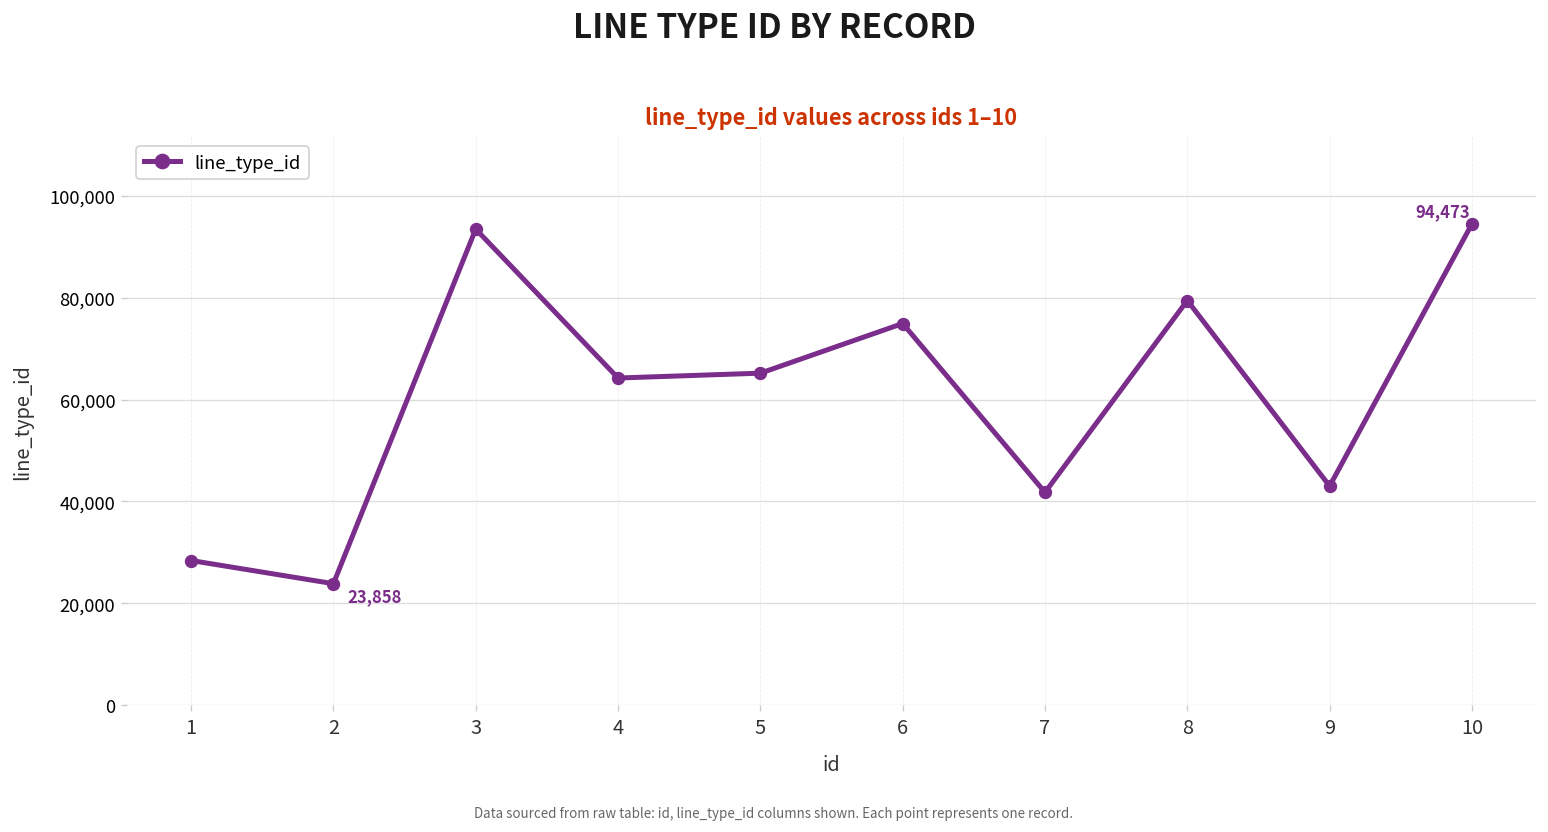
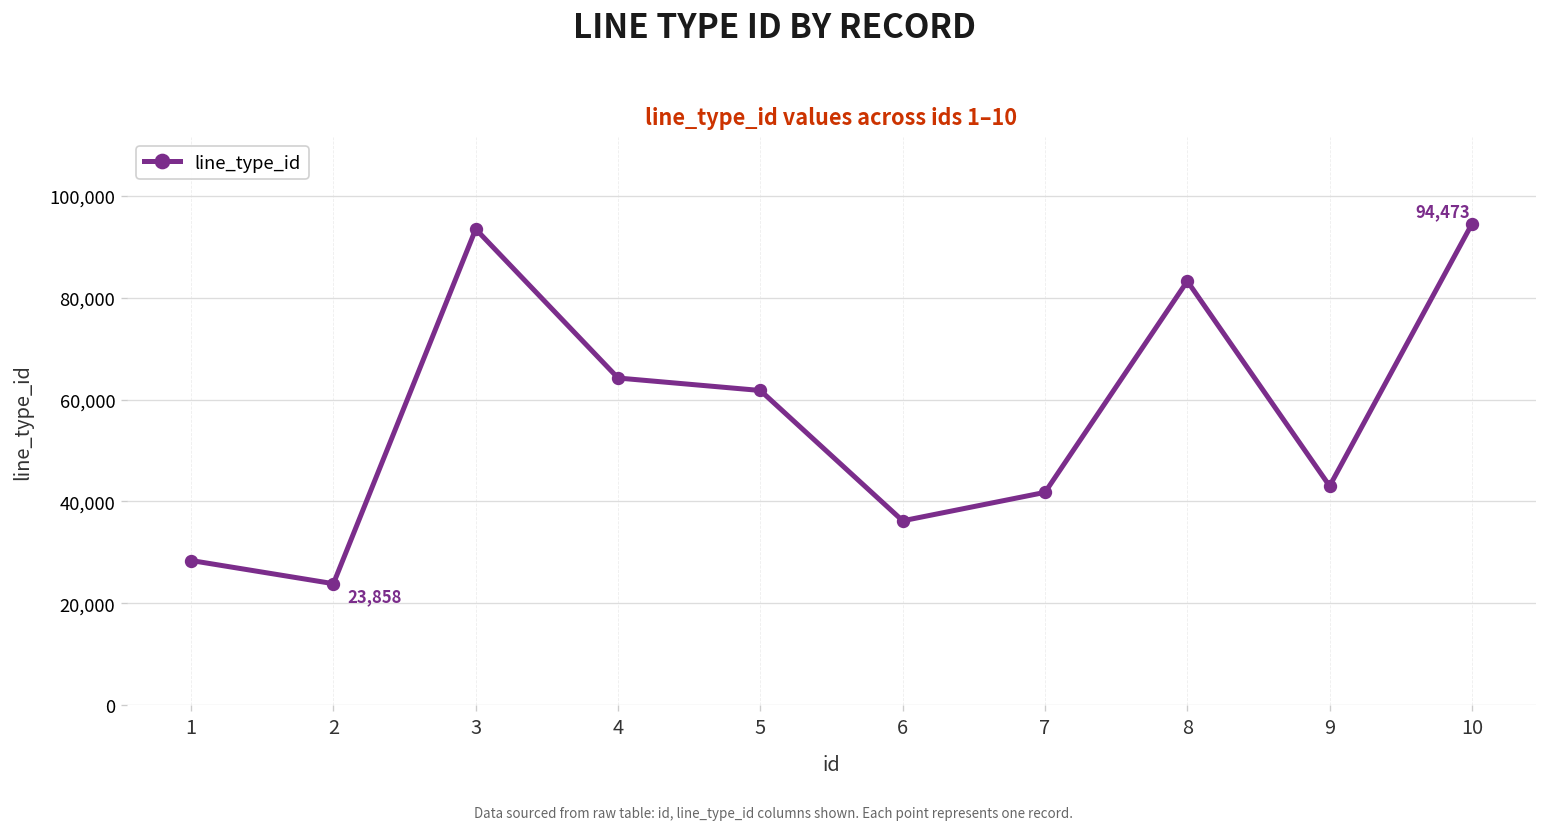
5: 65,000 -> 62,000
6: 75,000 -> 36,000
8: 79,000 -> 83,000
